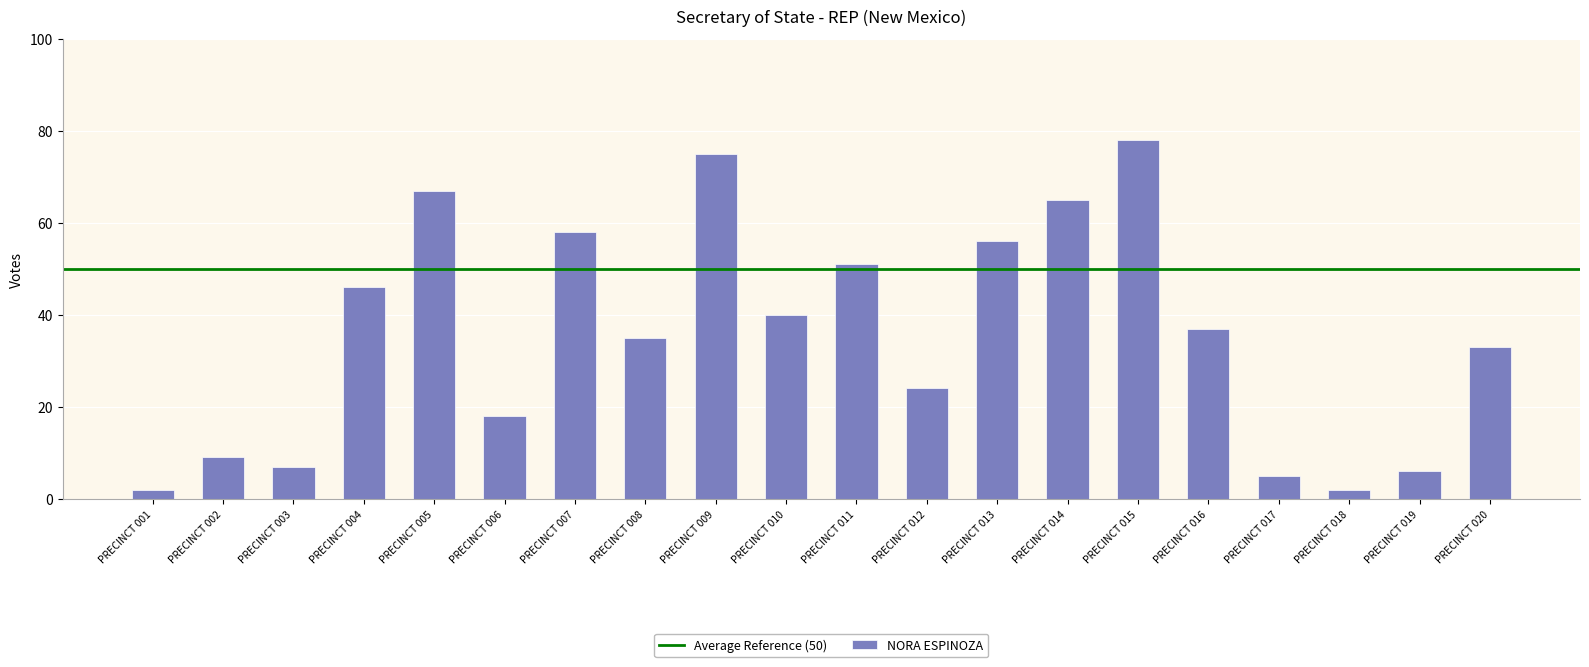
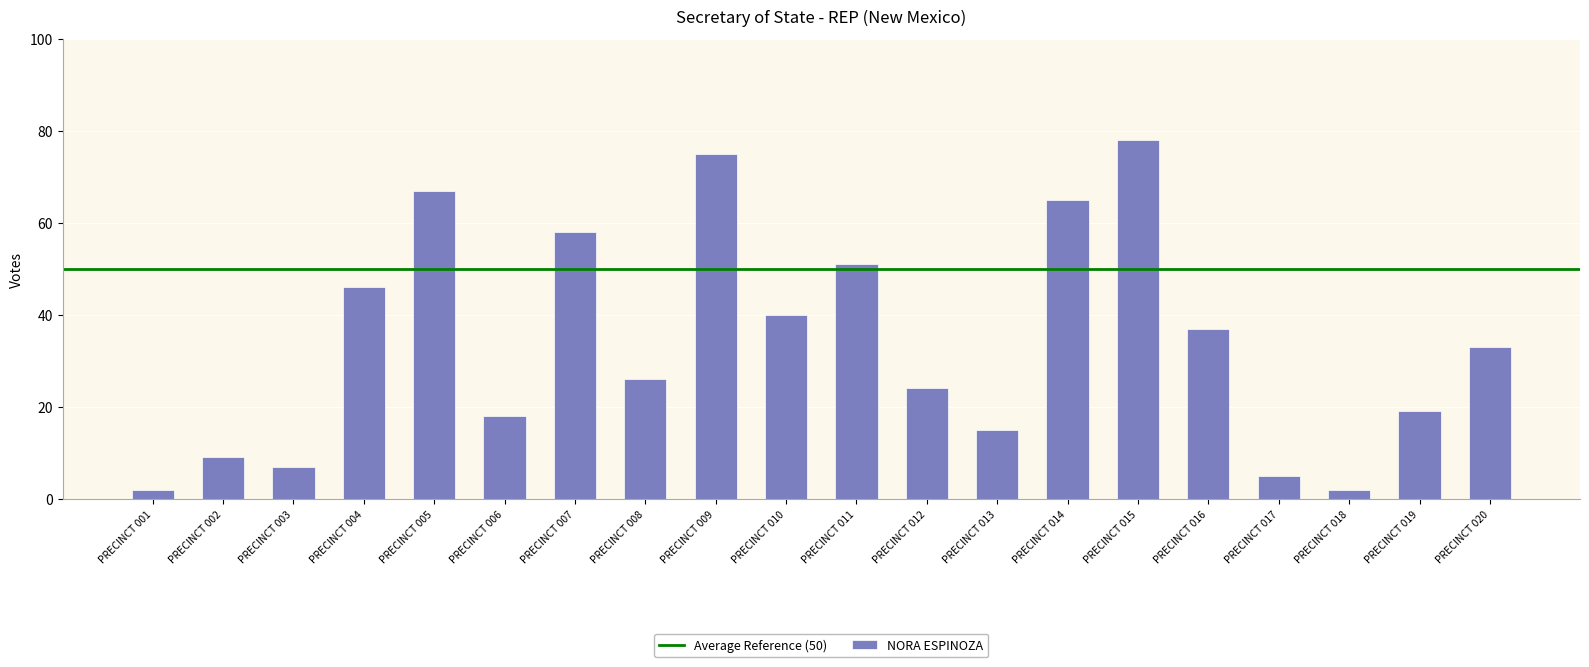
PRECINCT 008: 35 -> 26
PRECINCT 013: 56 -> 15
PRECINCT 019: 6 -> 19
